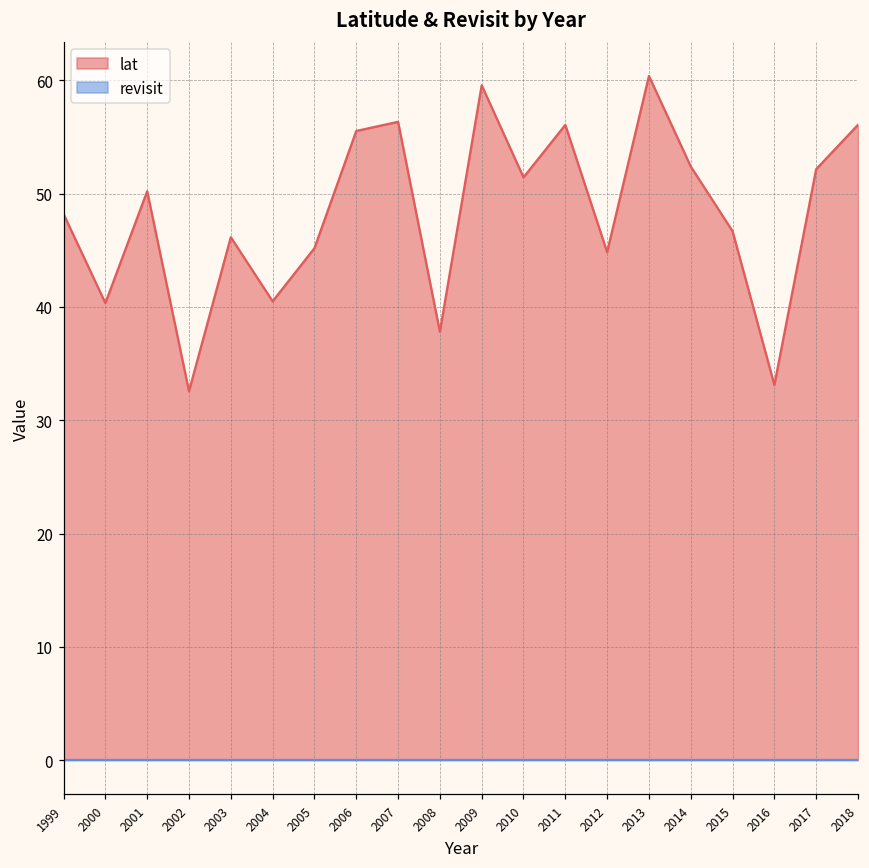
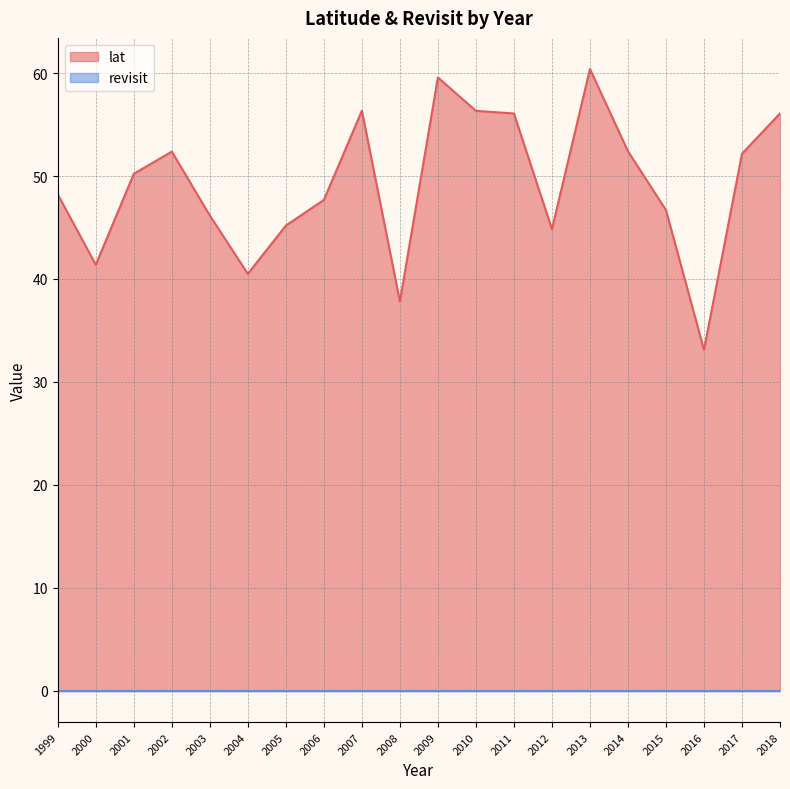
lat, 2000: 40.3 -> 41.4
lat, 2002: 32.6 -> 52.4
lat, 2006: 55.5 -> 47.7
lat, 2010: 51.4 -> 56.3
